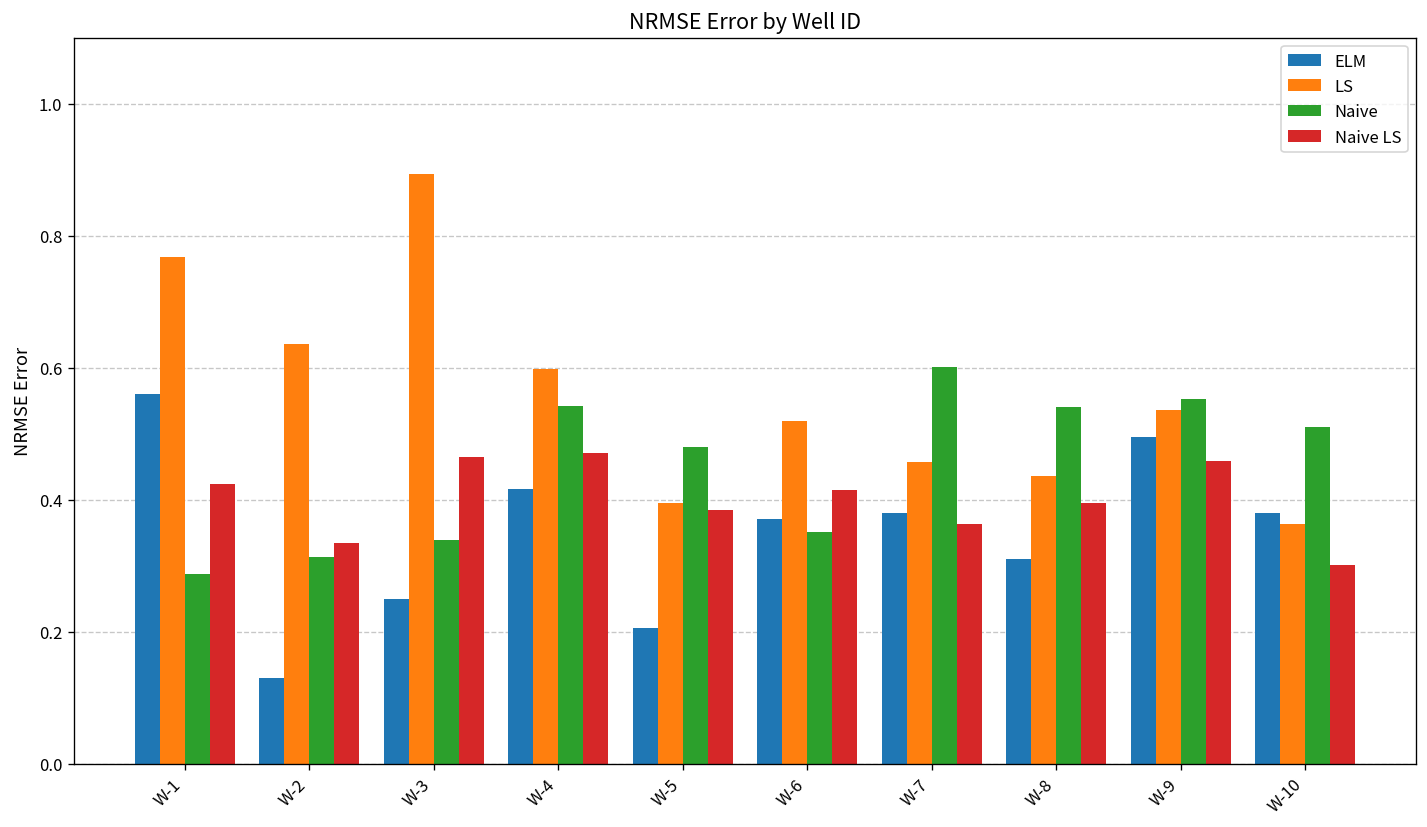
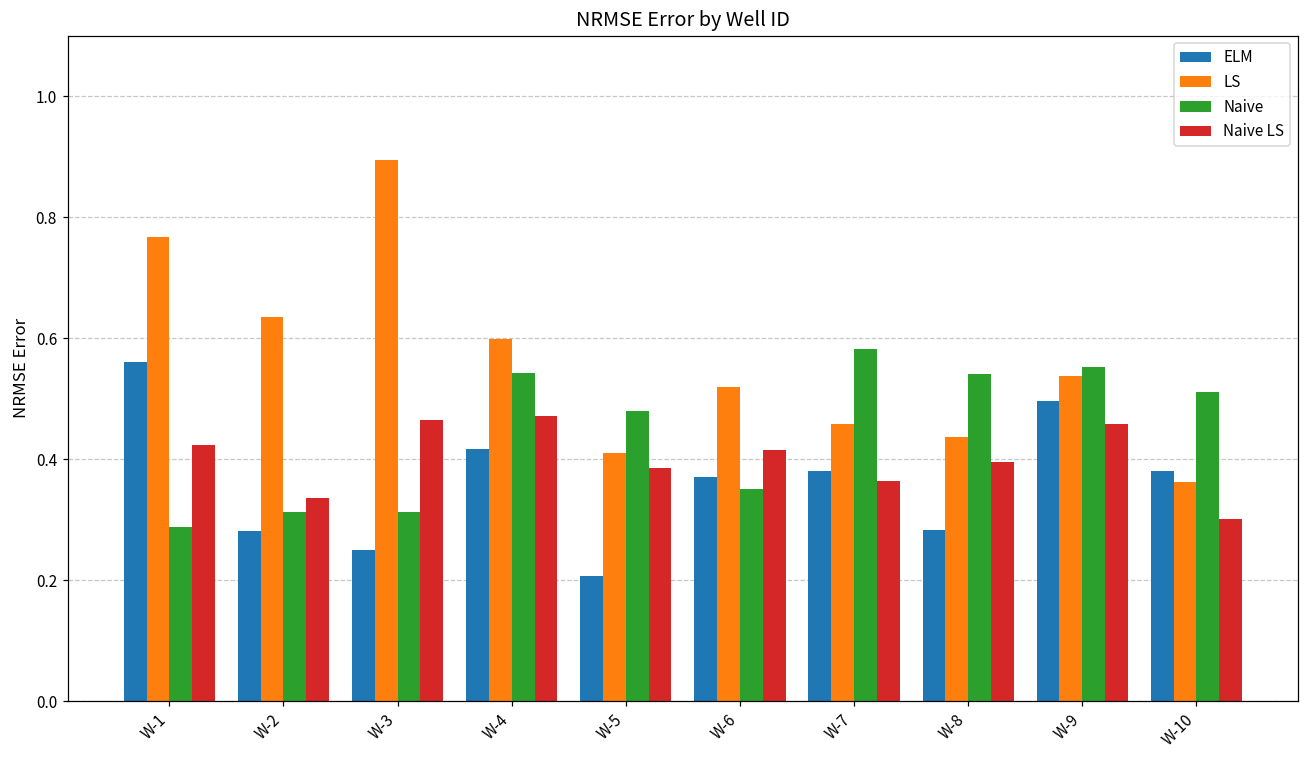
ELM, W-2: 0.13 -> 0.28
Naive, W-3: 0.34 -> 0.31
LS, W-5: 0.40 -> 0.41
Naive, W-7: 0.60 -> 0.58
ELM, W-8: 0.31 -> 0.28
